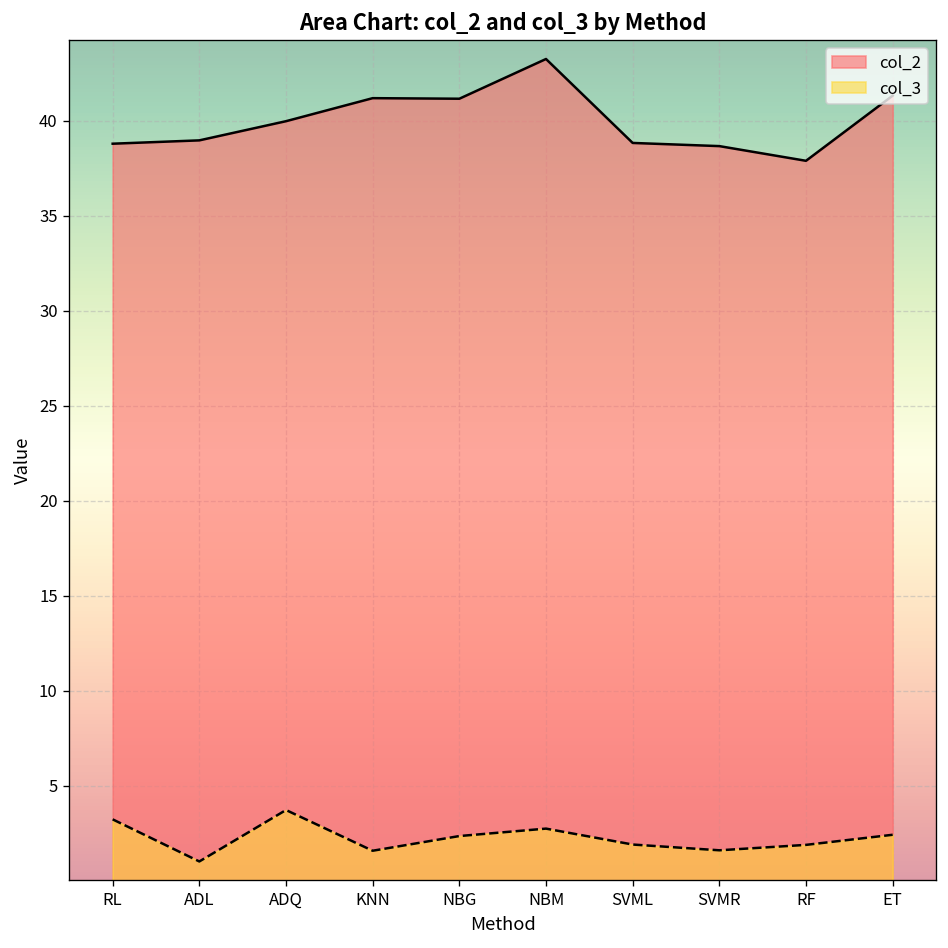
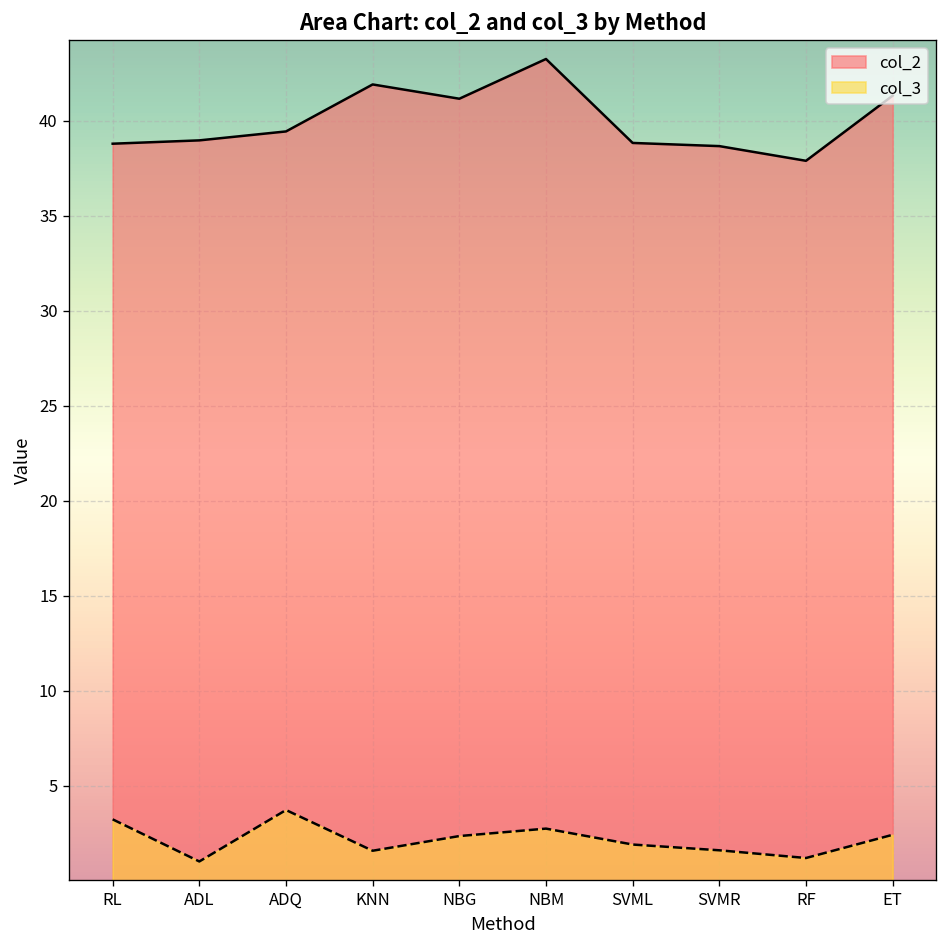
col_2, ADQ: 40.0 -> 39.4
col_2, KNN: 41.2 -> 41.9
col_3, RF: 1.9 -> 1.2
